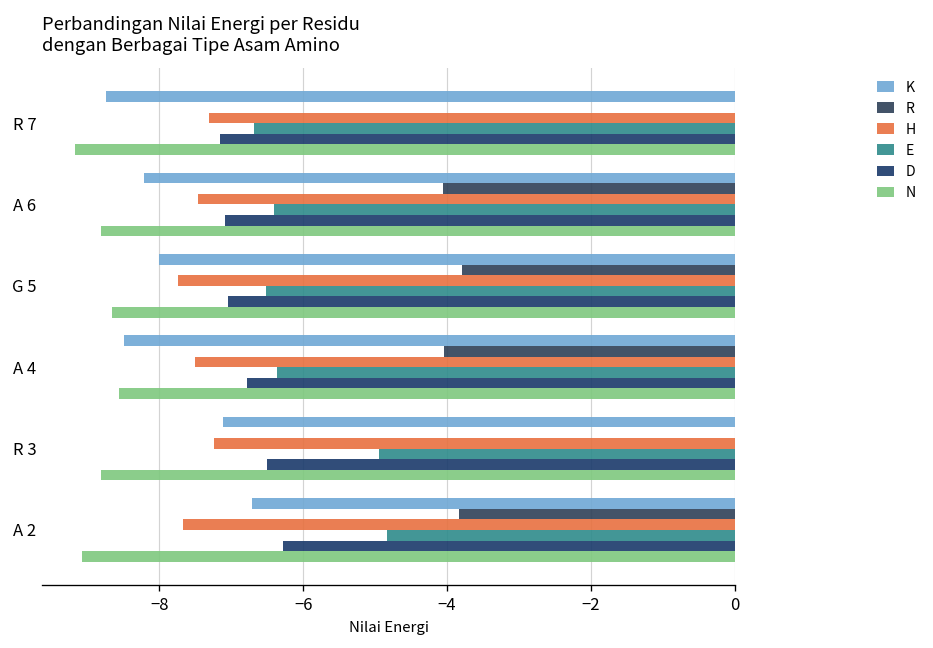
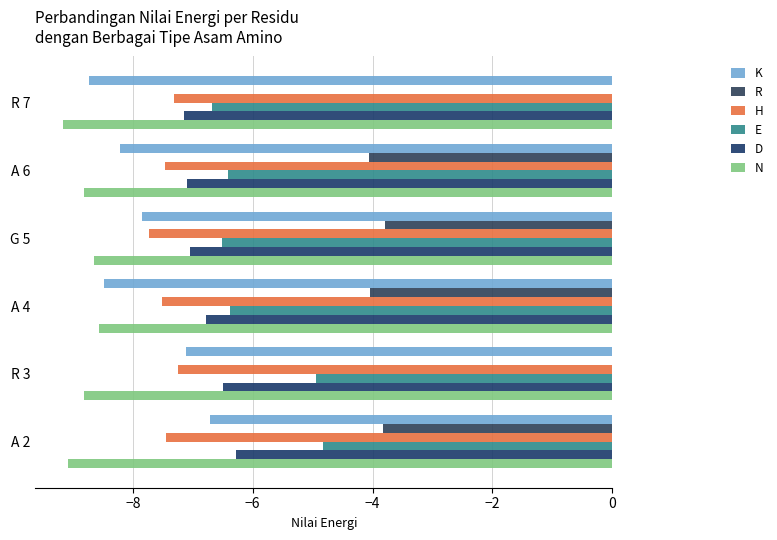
K, G 5: -8.0 -> -7.8
H, A 2: -7.7 -> -7.4
